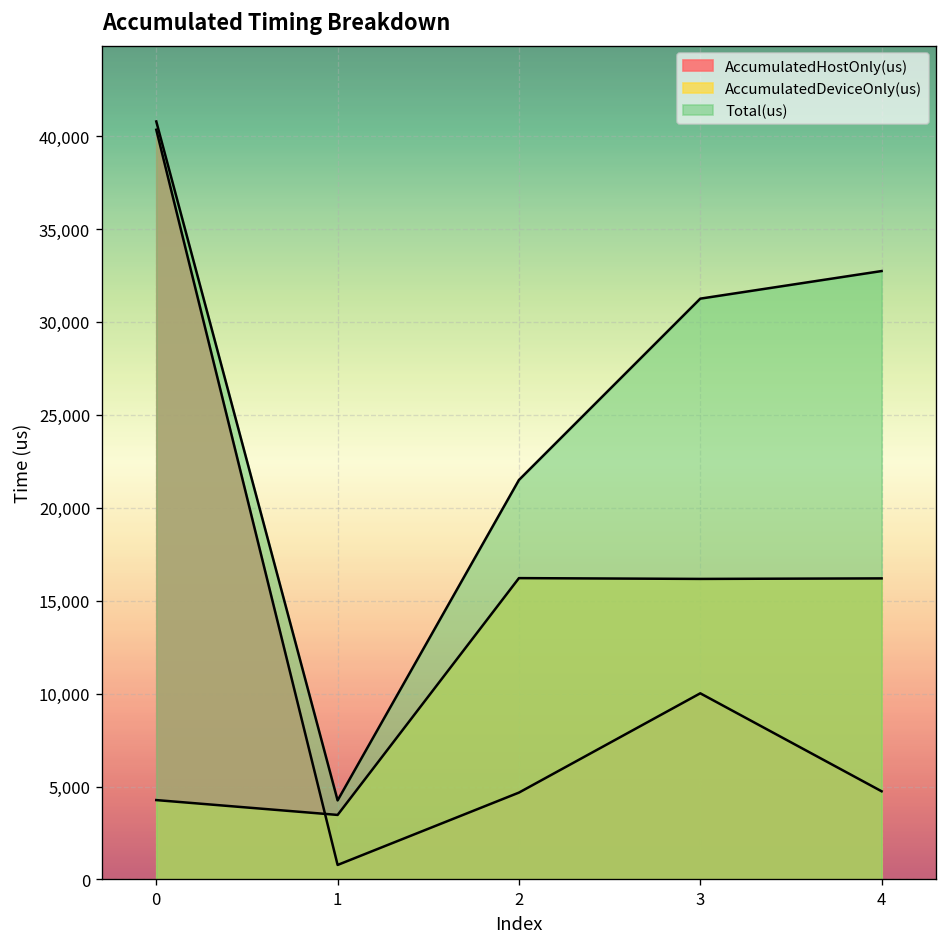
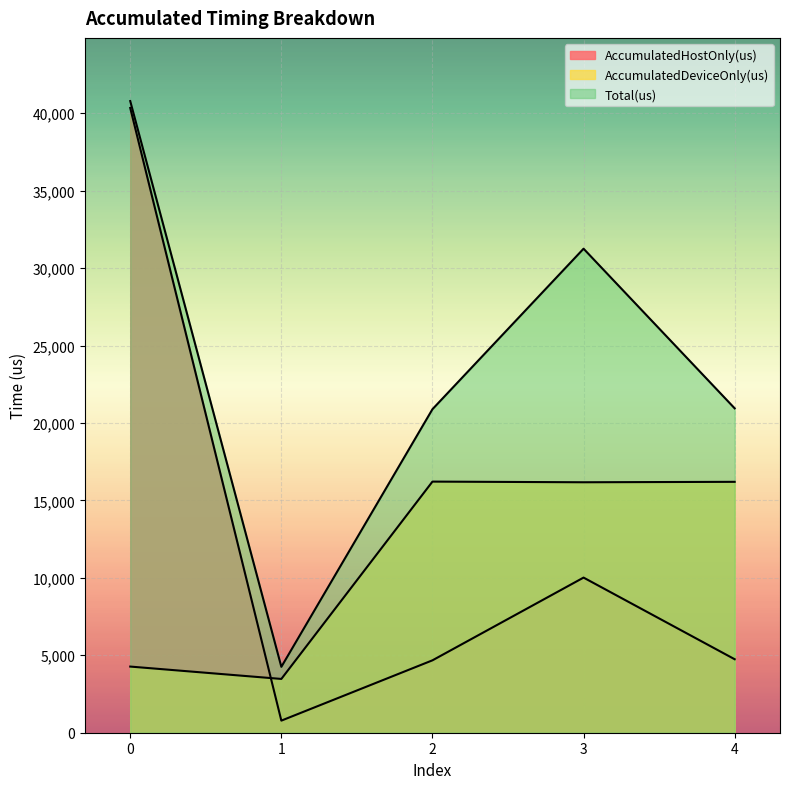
Total(us), 2: 21,500 -> 20,900
Total(us), 4: 32,700 -> 20,900
